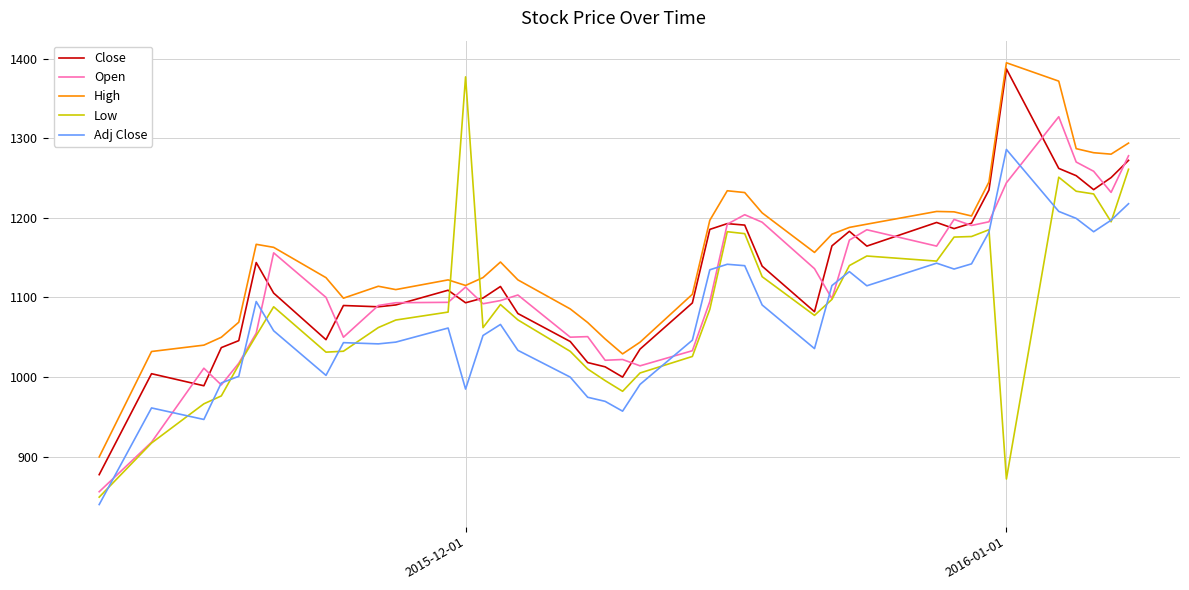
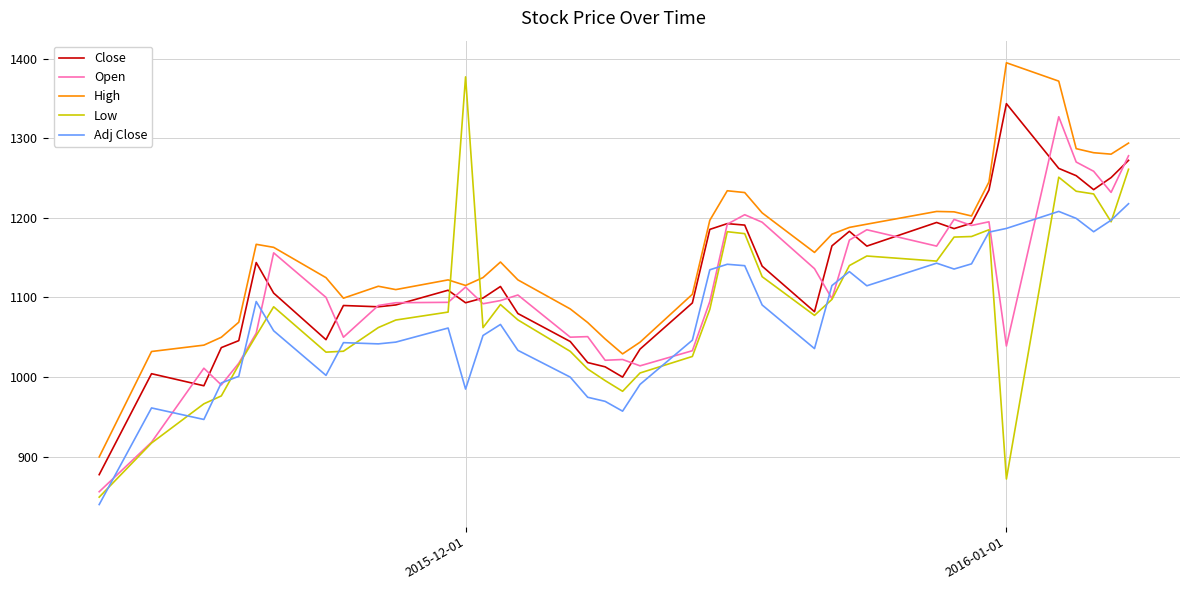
Close, 2016-01-01: 1390 -> 1340
Open, 2016-01-01: 1240 -> 1040
Adj Close, 2016-01-01: 1290 -> 1190
